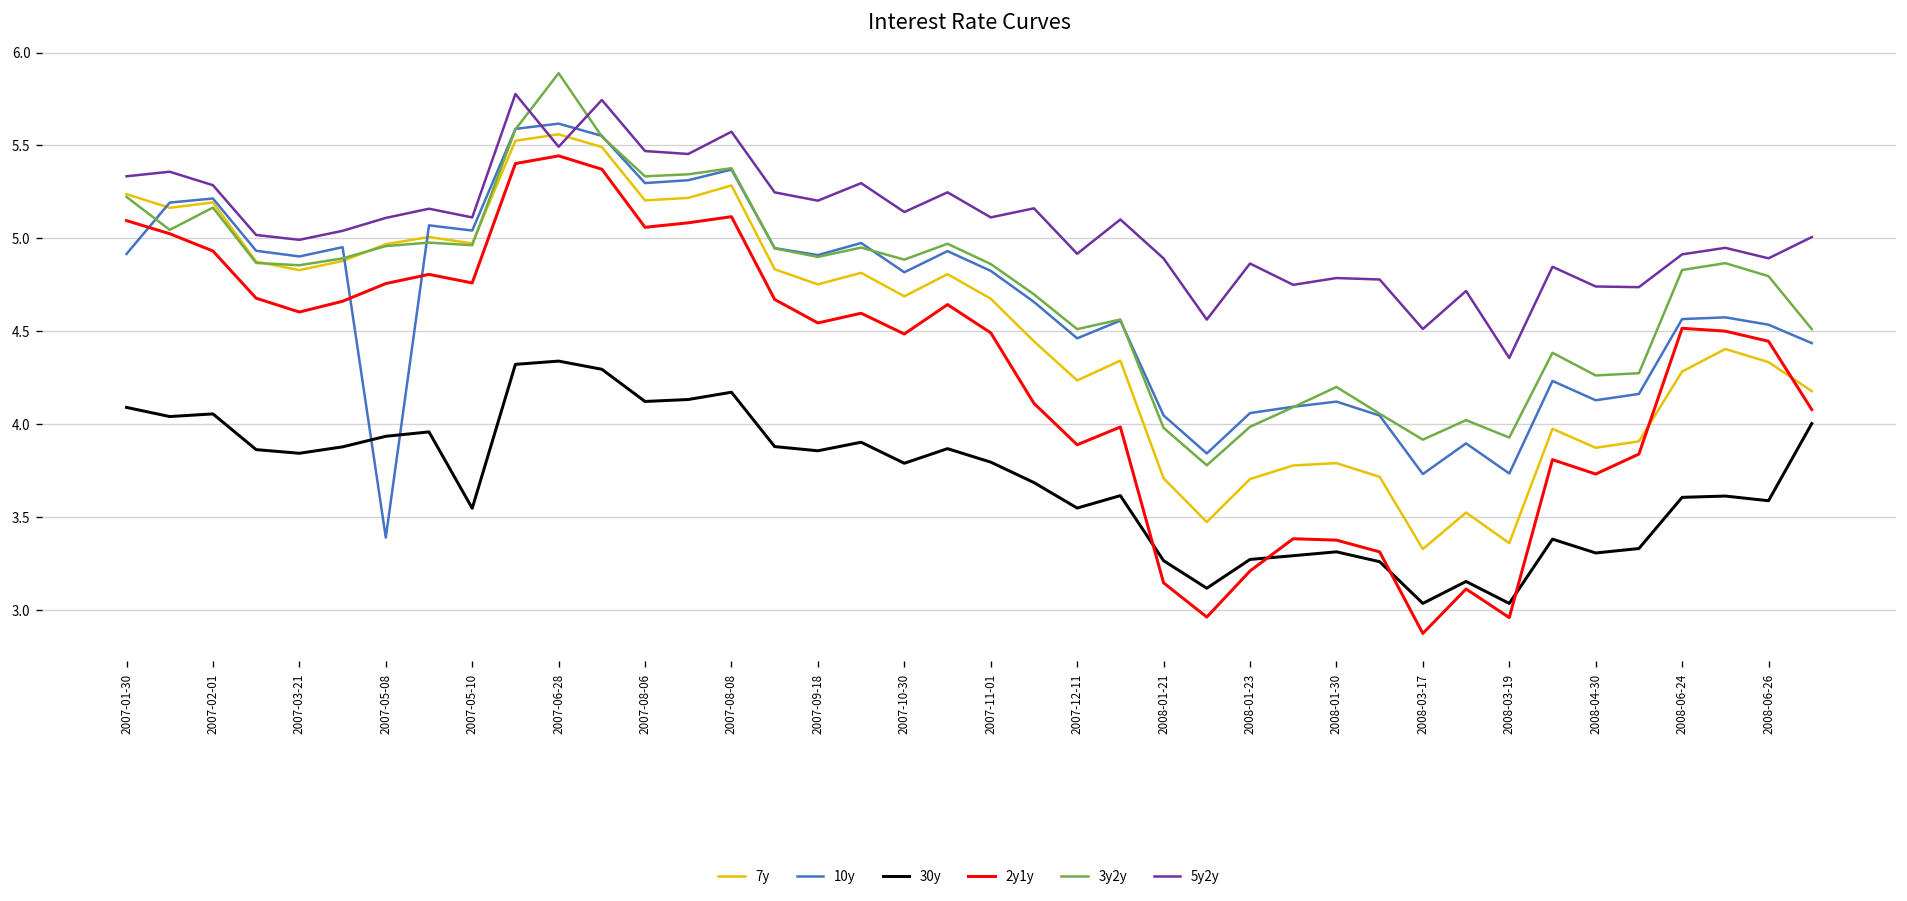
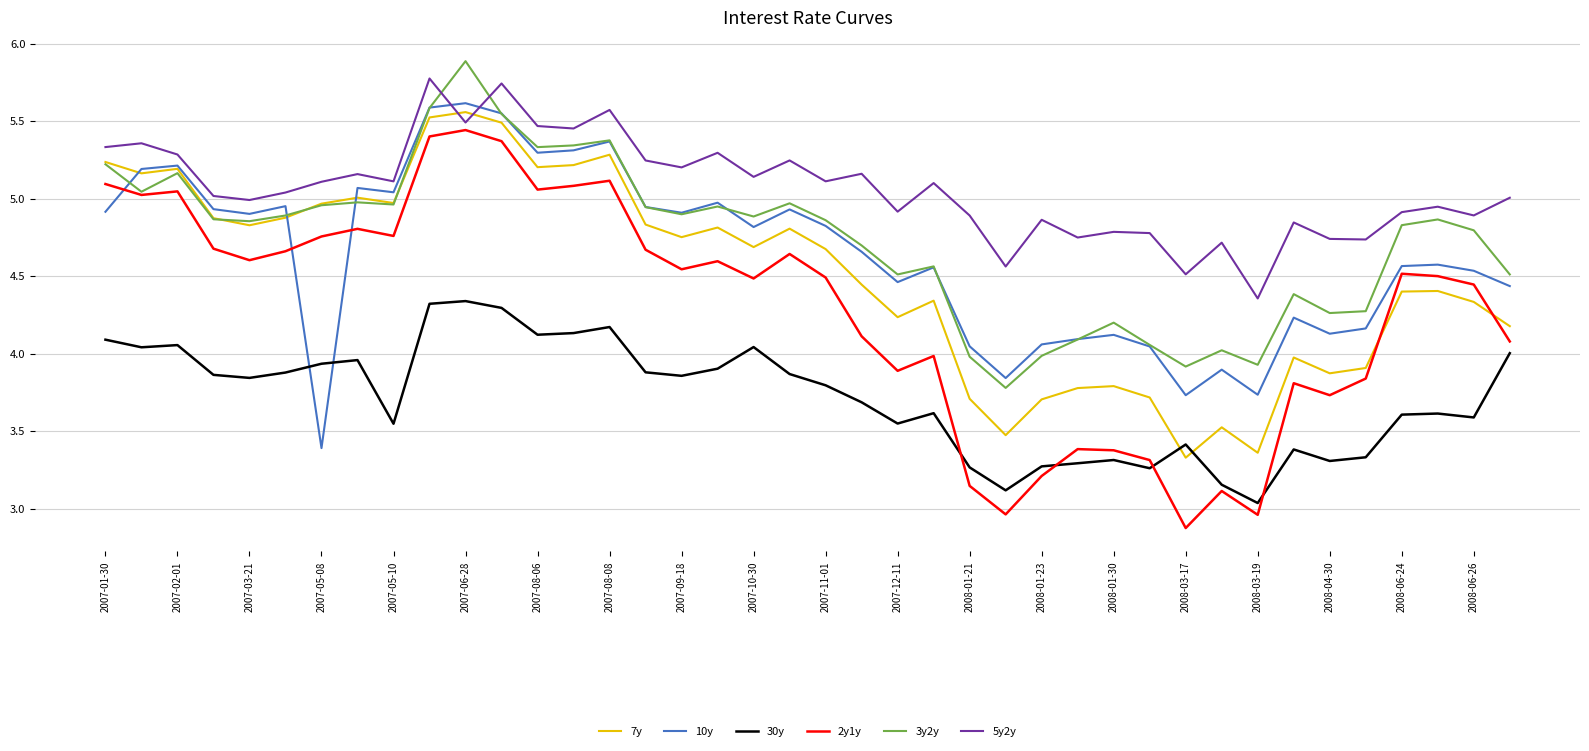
2y1y, 2007-02-01: 4.93 -> 5.05
30y, 2007-10-30: 3.79 -> 4.04
30y, 2008-03-17: 3.04 -> 3.41
7y, 2008-06-24: 4.28 -> 4.40
